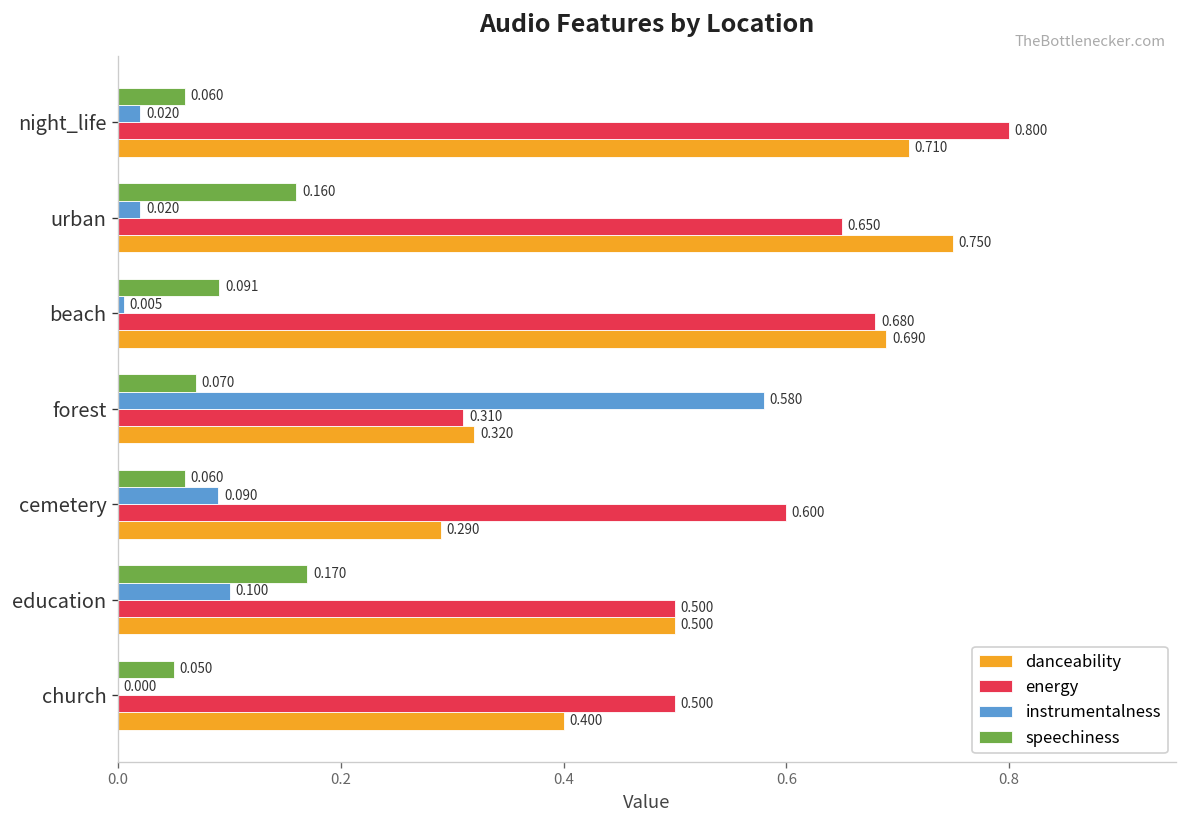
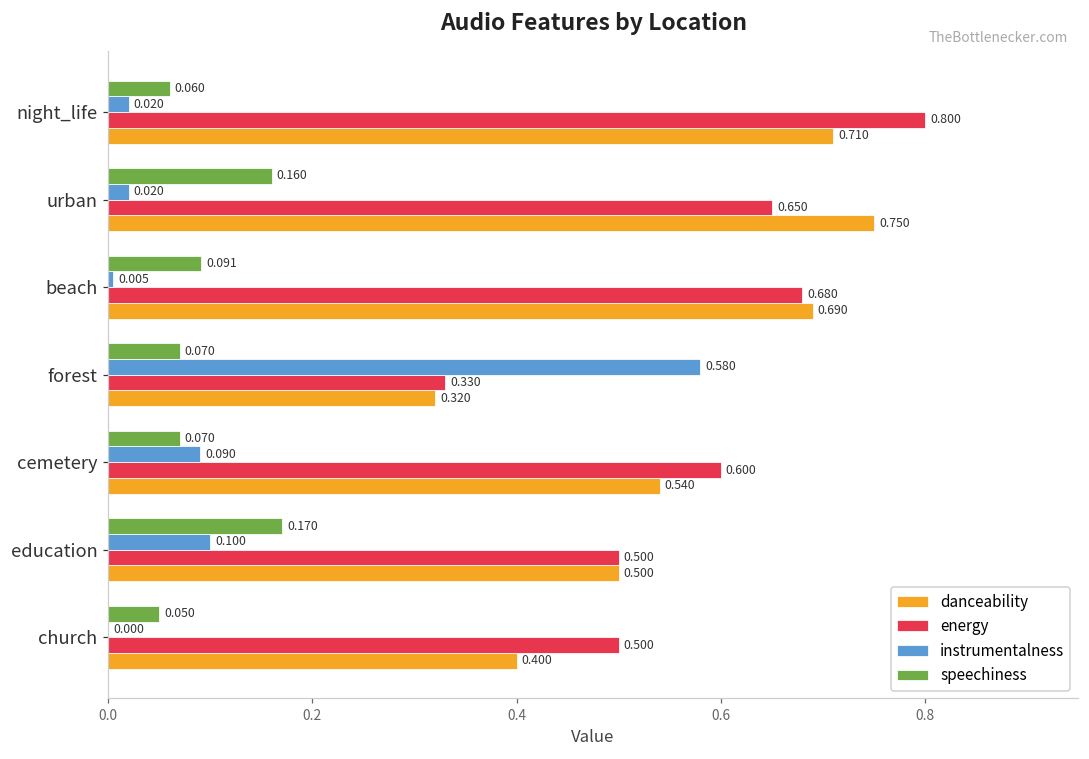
energy, forest: 0.310 -> 0.330
speechiness, cemetery: 0.060 -> 0.070
danceability, cemetery: 0.290 -> 0.540
